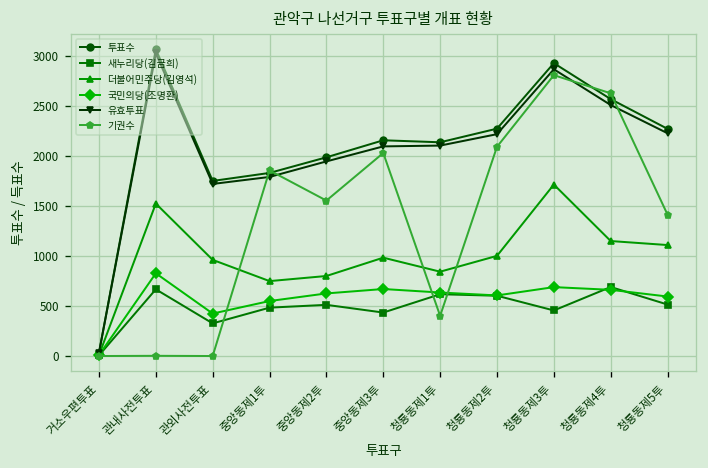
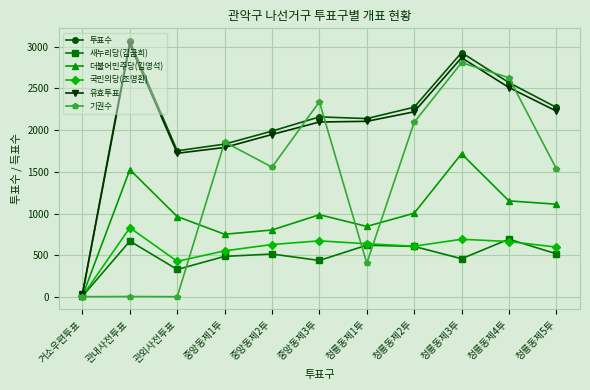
기권수, 중앙동제3투: 2000 -> 2300
기권수, 청룡동제5투: 1400 -> 1500
